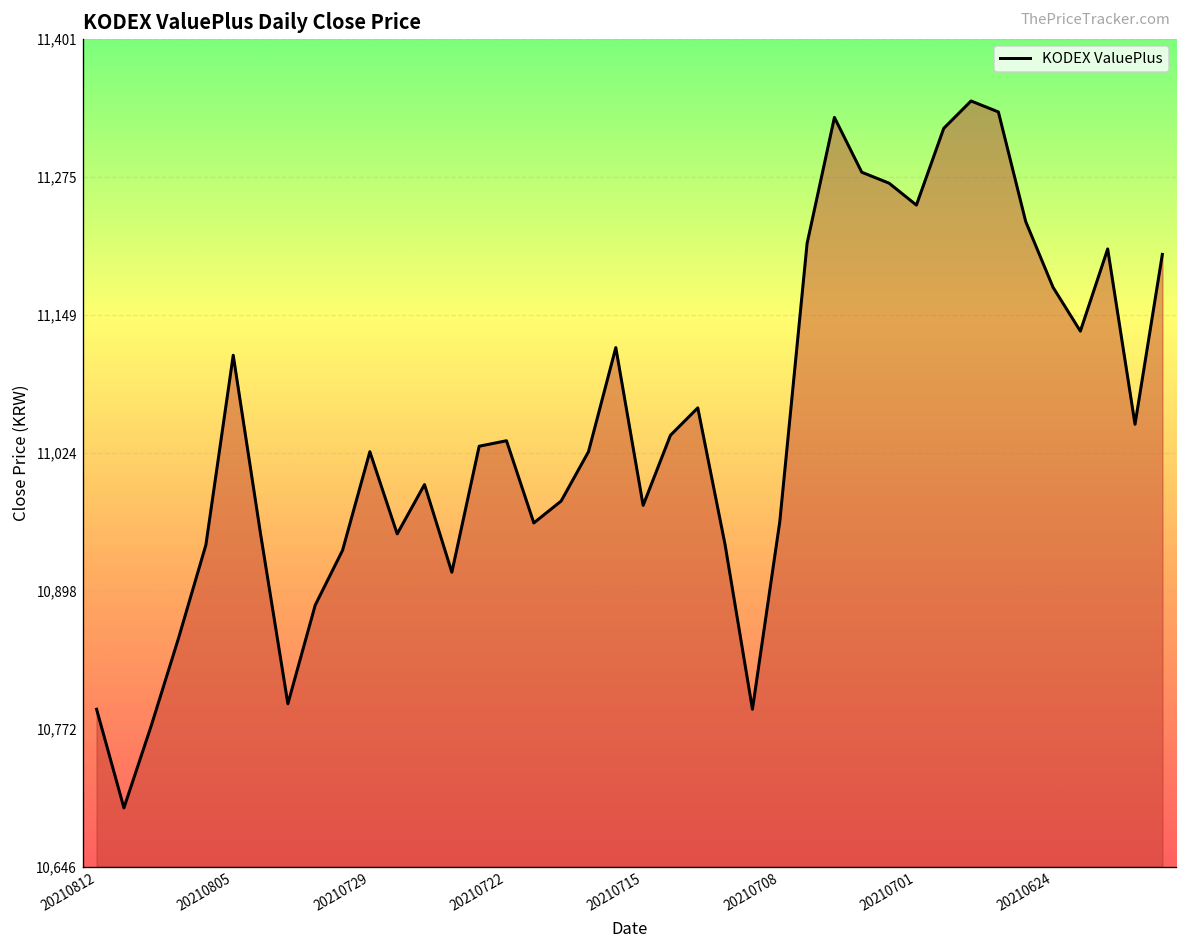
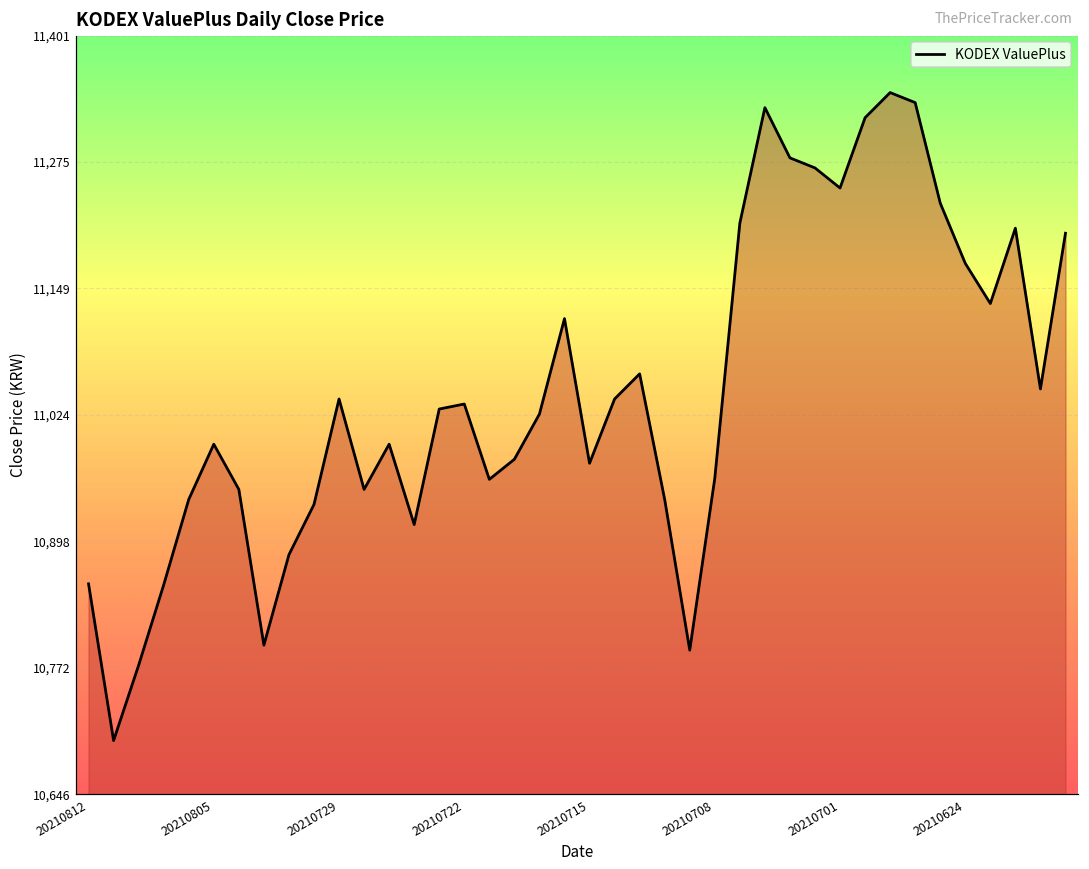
20210812: 10,790 -> 10,860
20210805: 11,110 -> 11,000
20210729: 11,030 -> 11,040
